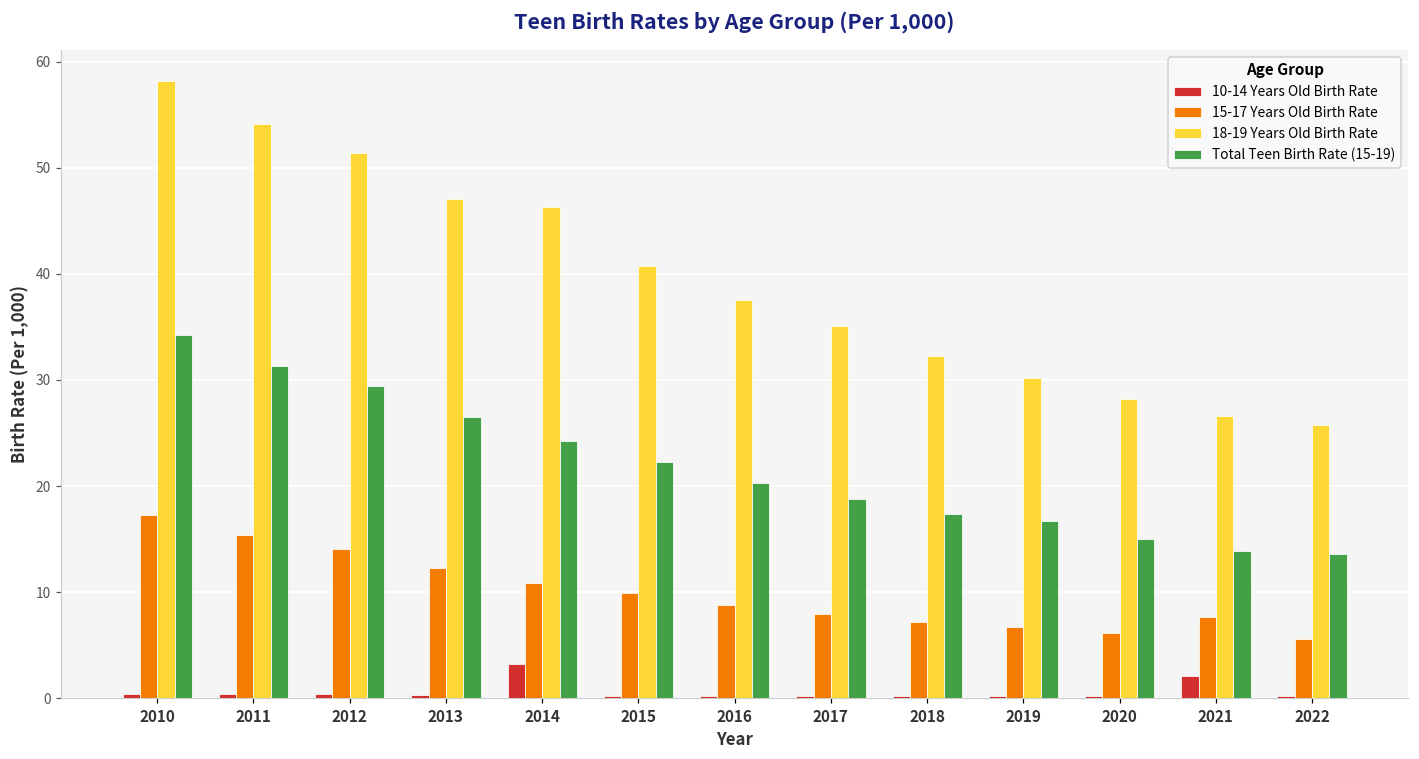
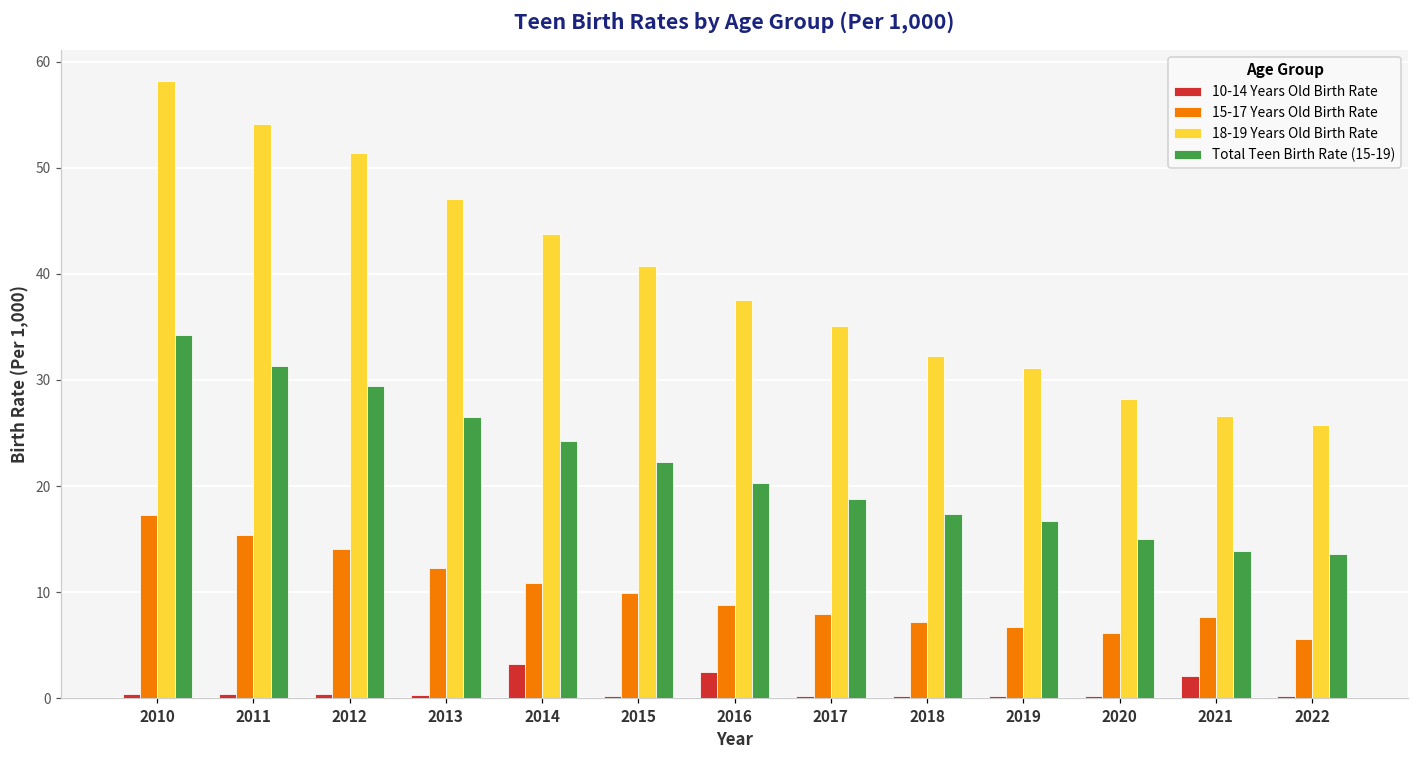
18-19 Years Old Birth Rate, 2014: 46 -> 44
10-14 Years Old Birth Rate, 2016: 0 -> 3
18-19 Years Old Birth Rate, 2019: 30 -> 31
